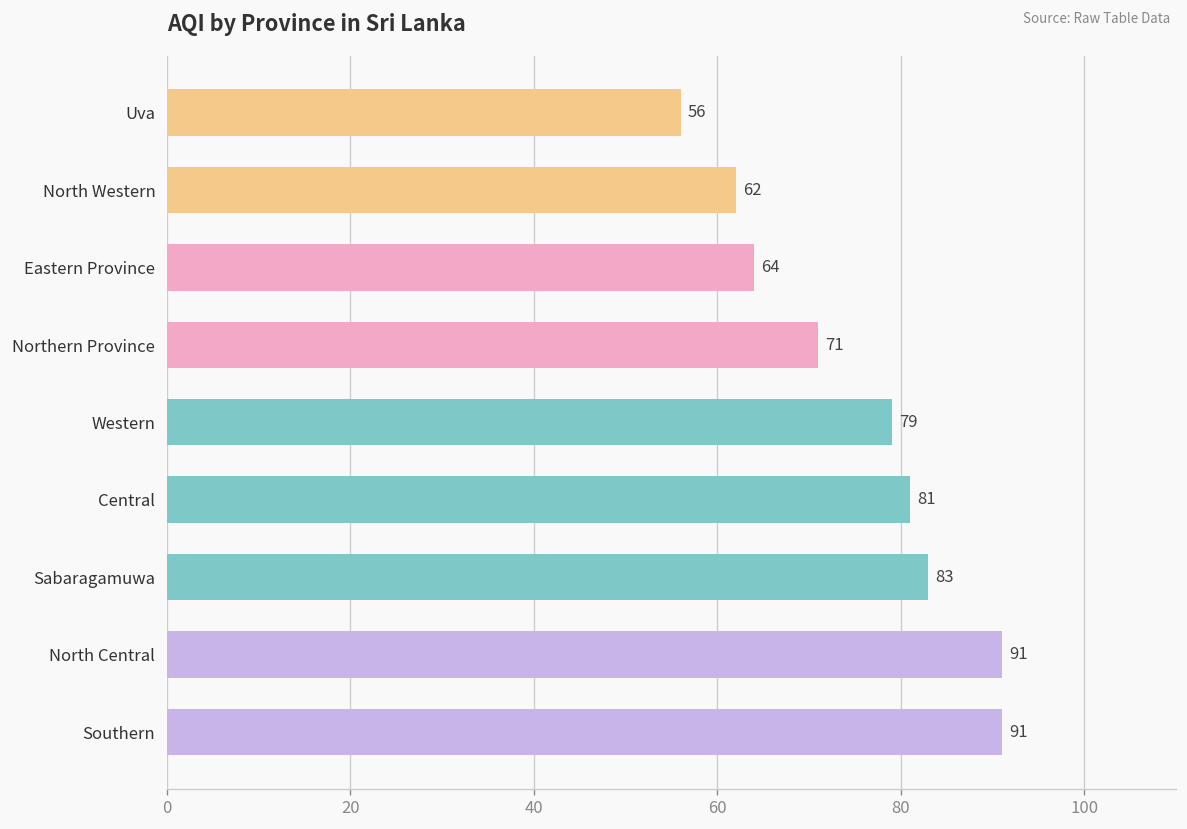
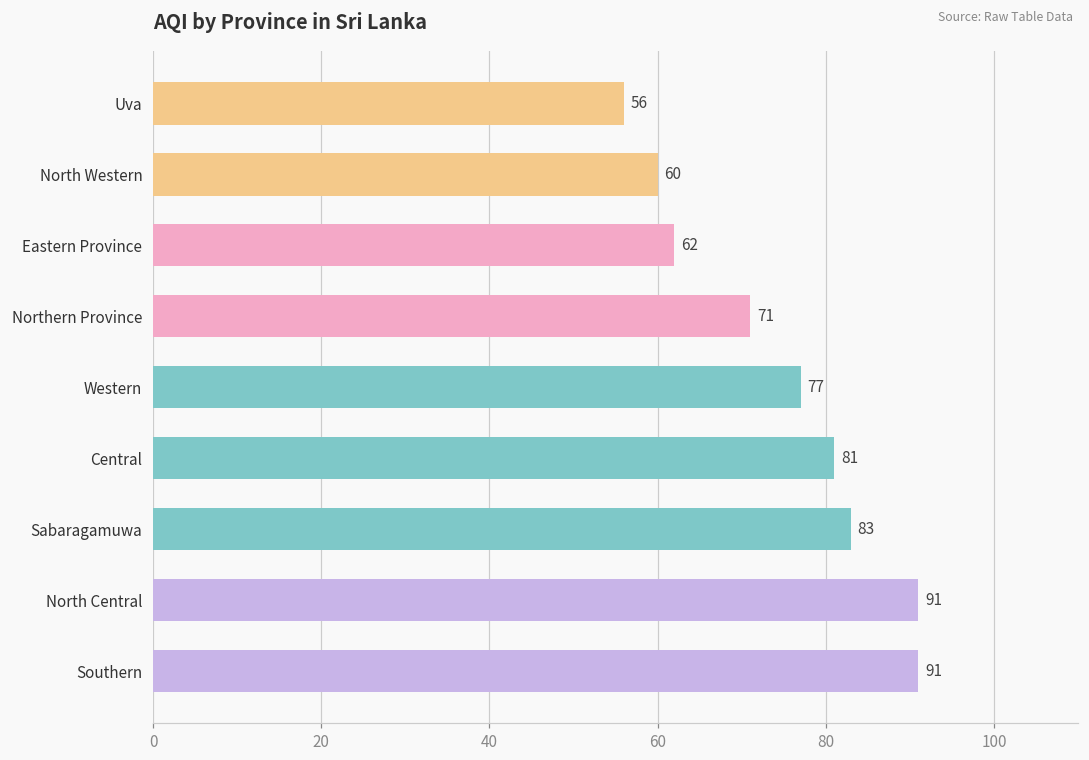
North Western: 62 -> 60
Eastern Province: 64 -> 62
Western: 79 -> 77
